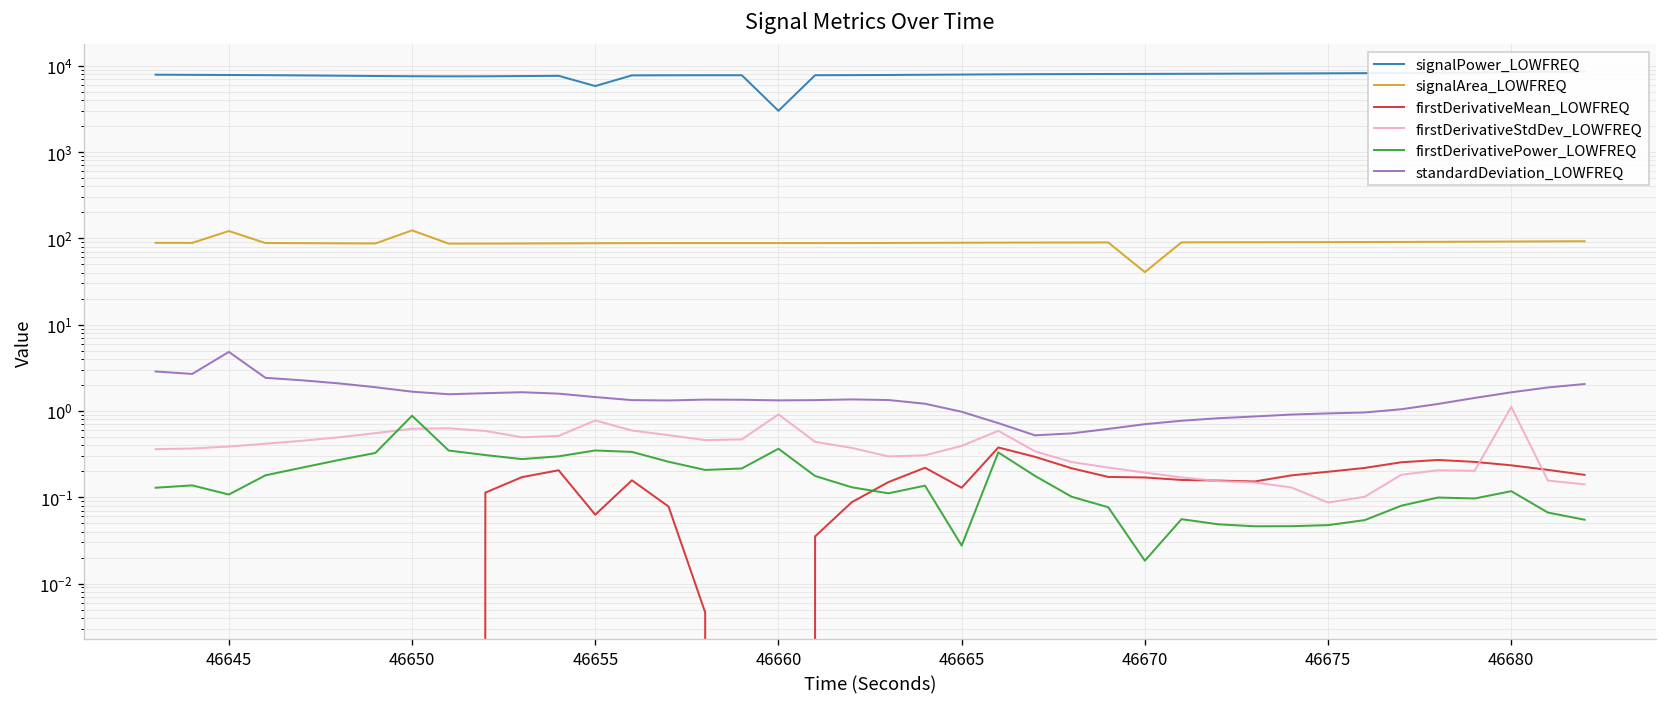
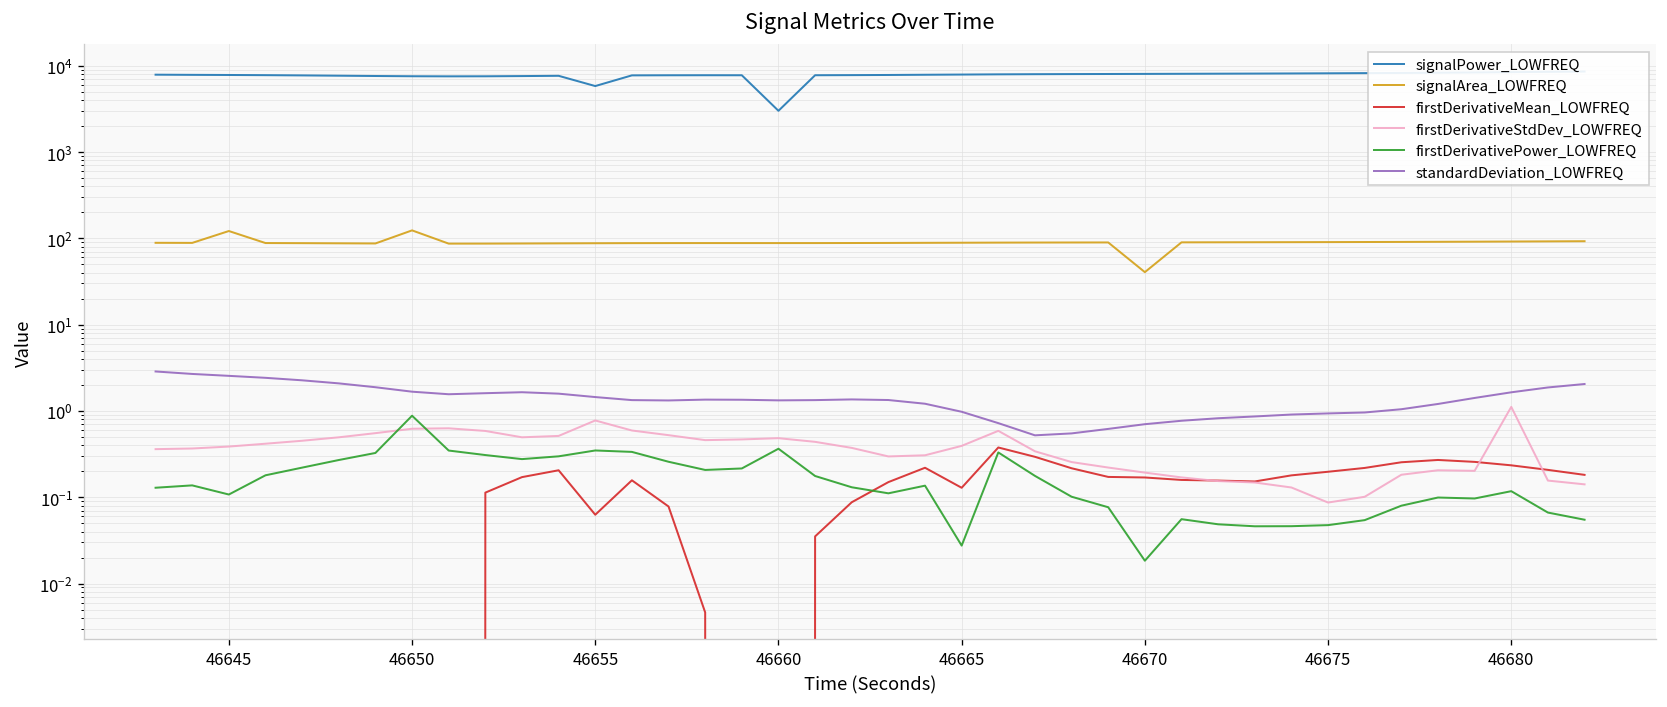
standardDeviation_LOWFREQ, 46645: 5 -> 2.5
firstDerivativeStdDev_LOWFREQ, 46660: 0.9 -> 0.5
